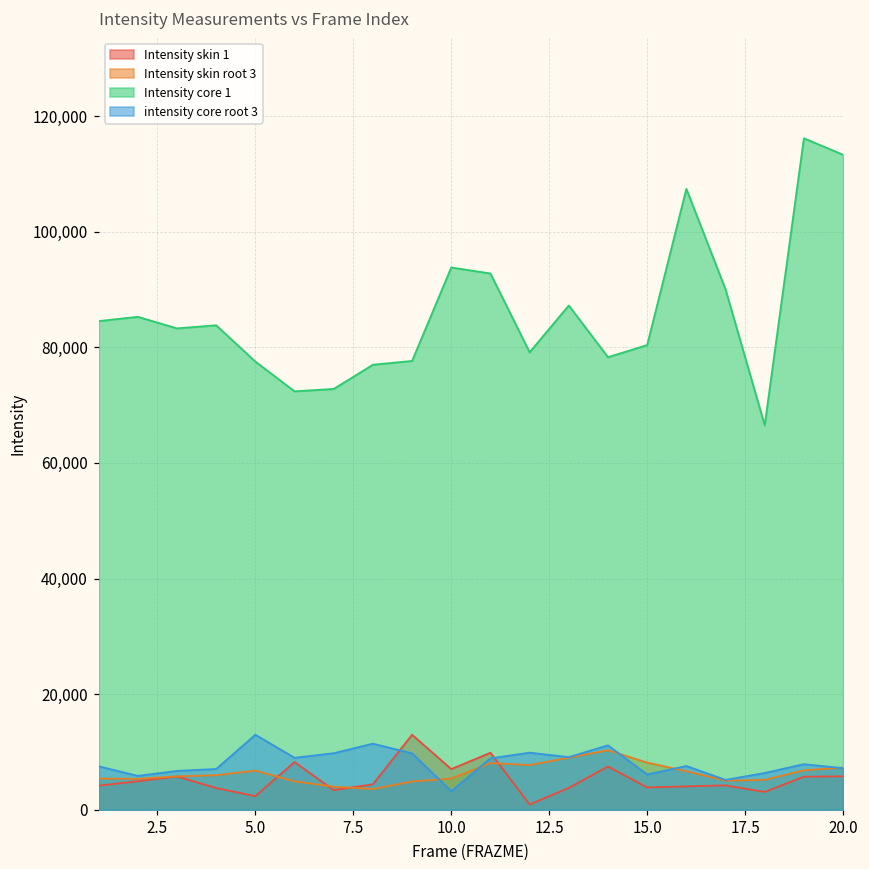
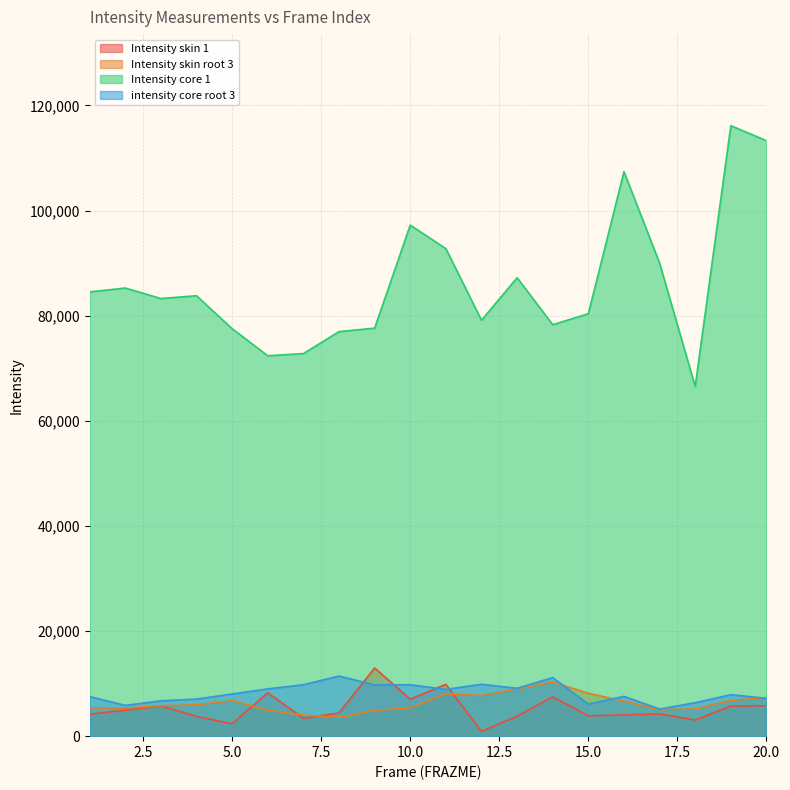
intensity core root 3, 5.0: 13,000 -> 8,000
Intensity core 1, 10.0: 94,000 -> 97,000
intensity core root 3, 10.0: 3,000 -> 10,000
